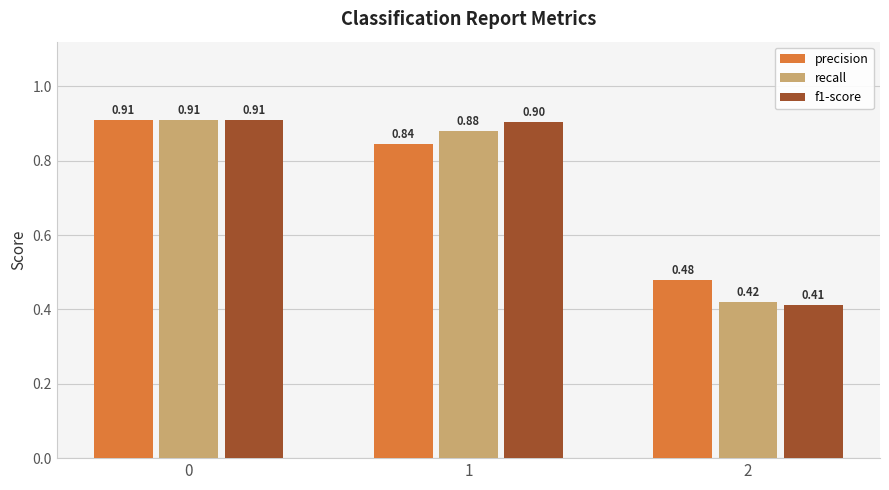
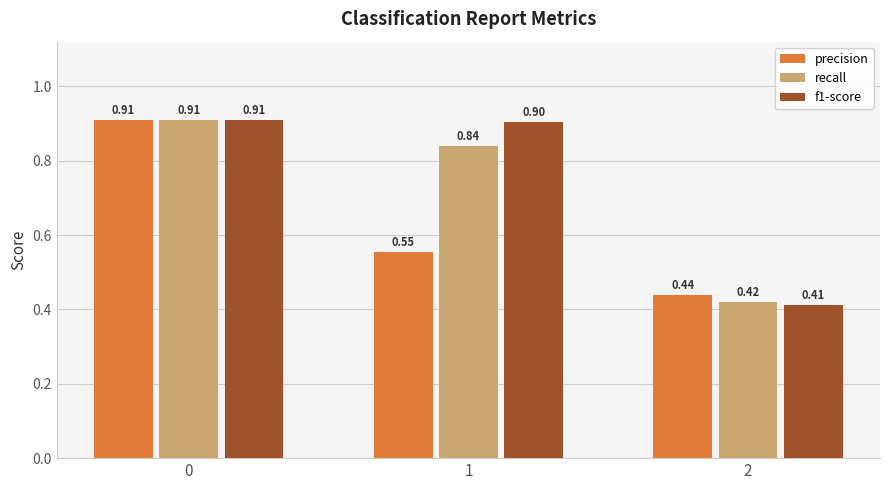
precision, 1: 0.84 -> 0.55
recall, 1: 0.88 -> 0.84
precision, 2: 0.48 -> 0.44
